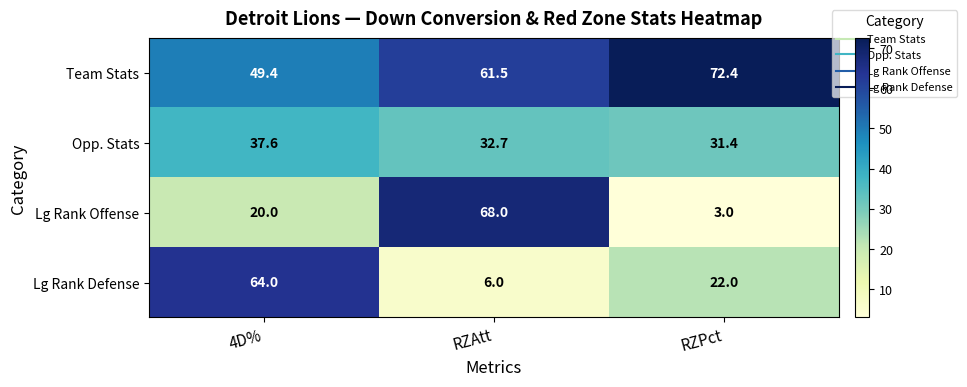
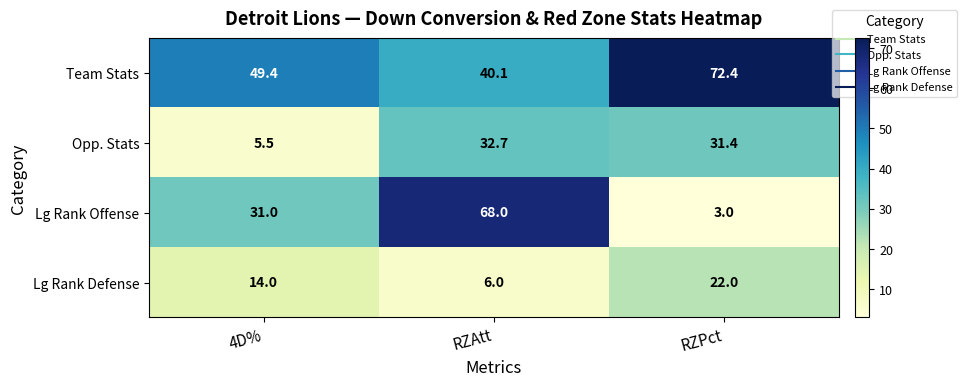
Team Stats, RZAtt: 61.5 -> 40.1
Opp. Stats, 4D%: 37.6 -> 5.5
Lg Rank Offense, 4D%: 20.0 -> 31.0
Lg Rank Defense, 4D%: 64.0 -> 14.0
